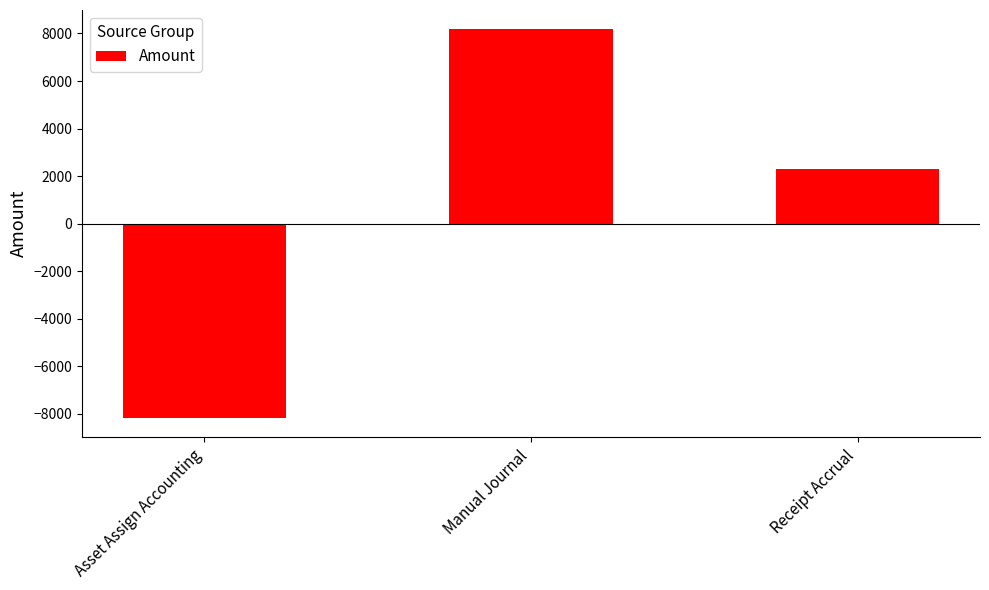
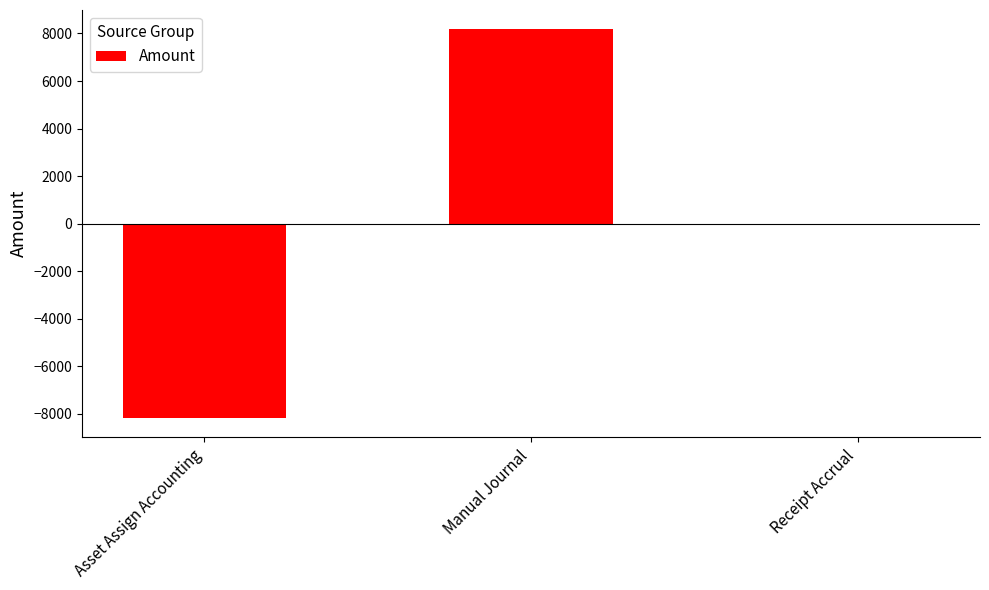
Receipt Accrual: 2300 -> 0
